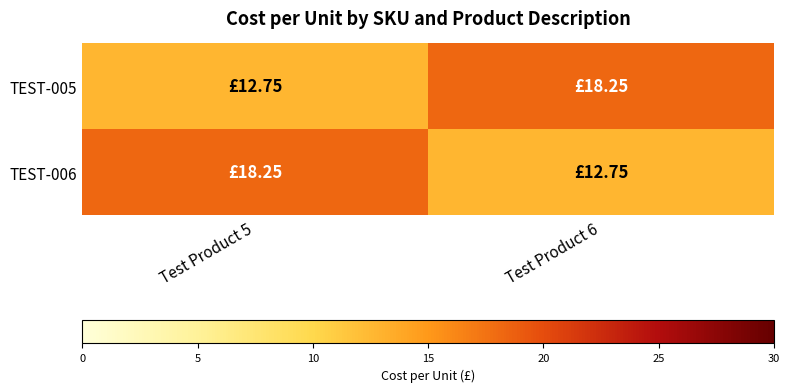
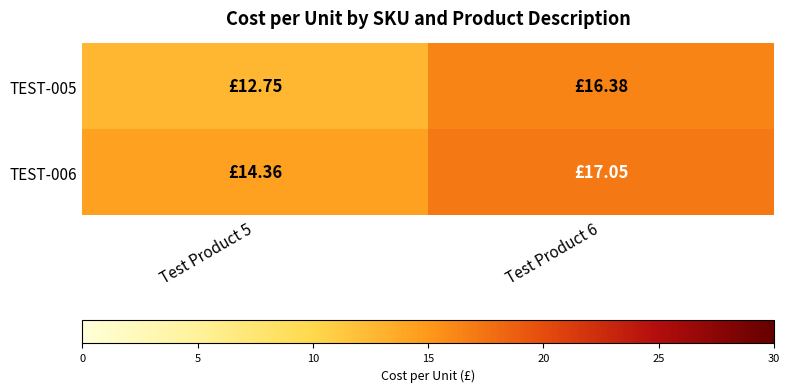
TEST-005, Test Product 6: £18.25 -> £16.38
TEST-006, Test Product 5: £18.25 -> £14.36
TEST-006, Test Product 6: £12.75 -> £17.05
